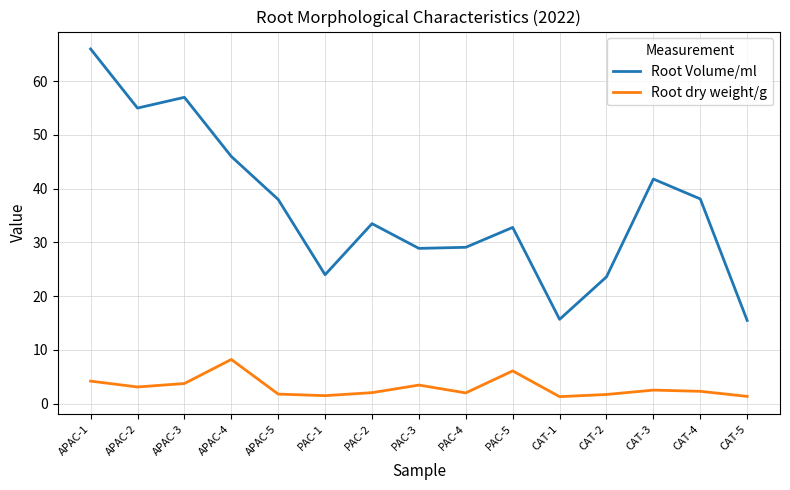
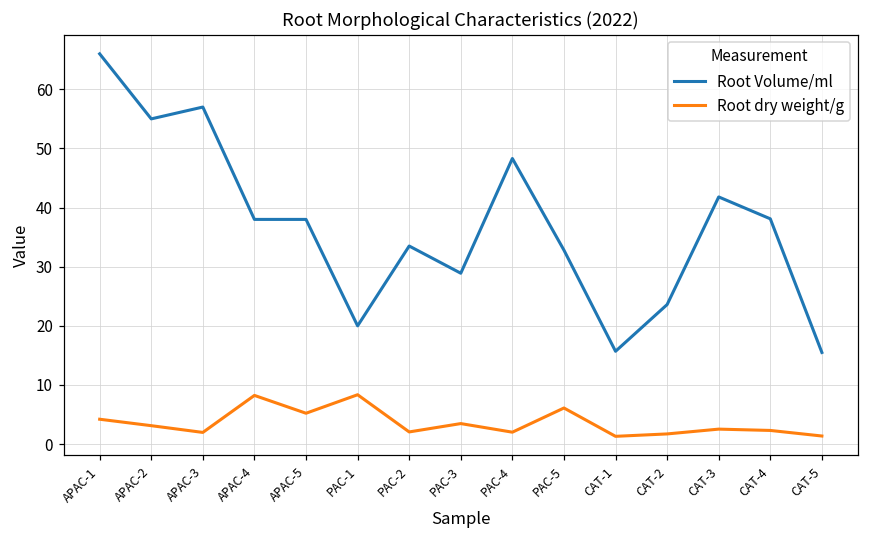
Root dry weight/g, APAC-3: 4 -> 2
Root Volume/ml, APAC-4: 46 -> 38
Root dry weight/g, APAC-5: 2 -> 5
Root Volume/ml, PAC-1: 24 -> 20
Root dry weight/g, PAC-1: 2 -> 8
Root Volume/ml, PAC-4: 29 -> 48
